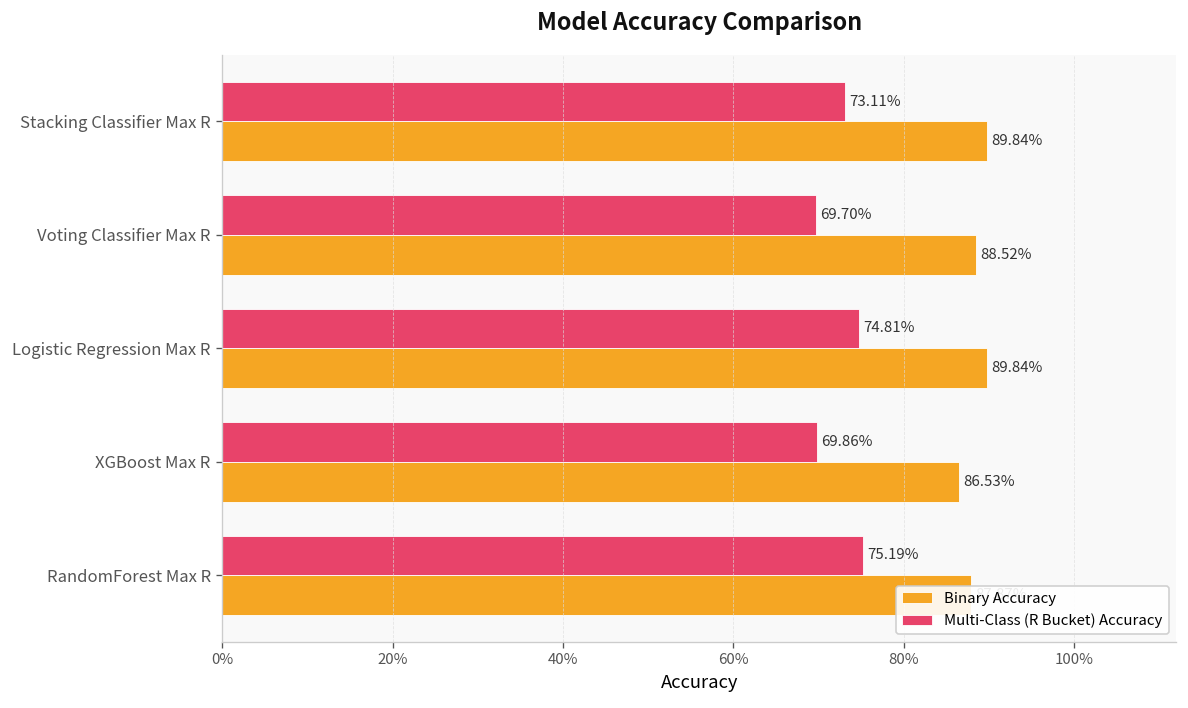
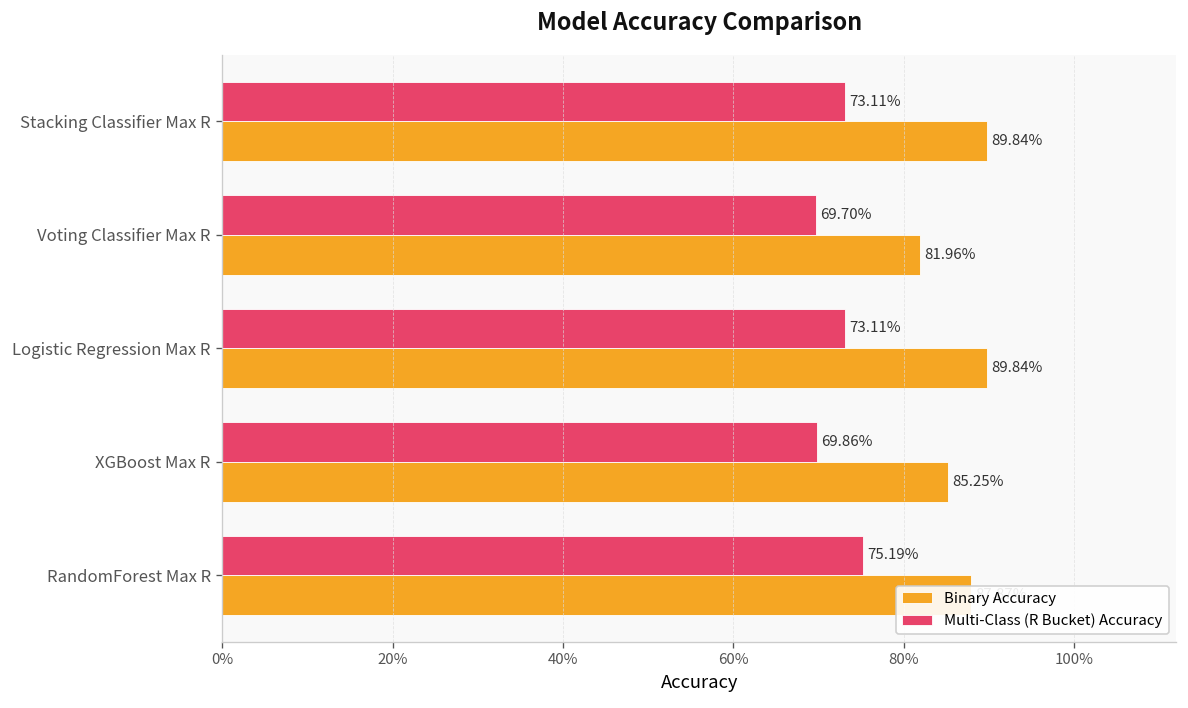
Binary Accuracy, Voting Classifier Max R: 88.52% -> 81.96%
Multi-Class (R Bucket) Accuracy, Logistic Regression Max R: 74.81% -> 73.11%
Binary Accuracy, XGBoost Max R: 86.53% -> 85.25%
